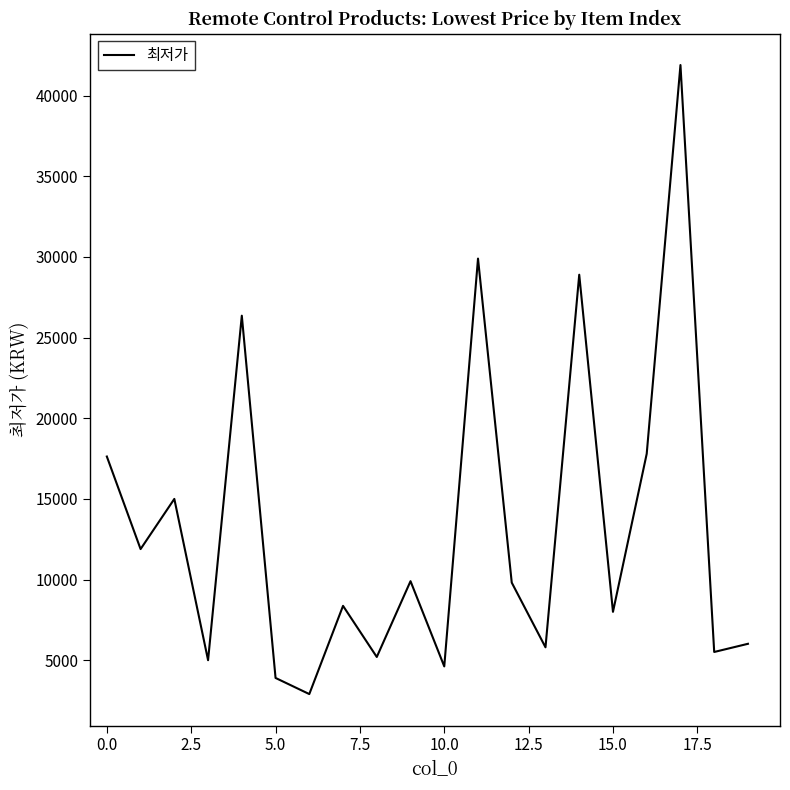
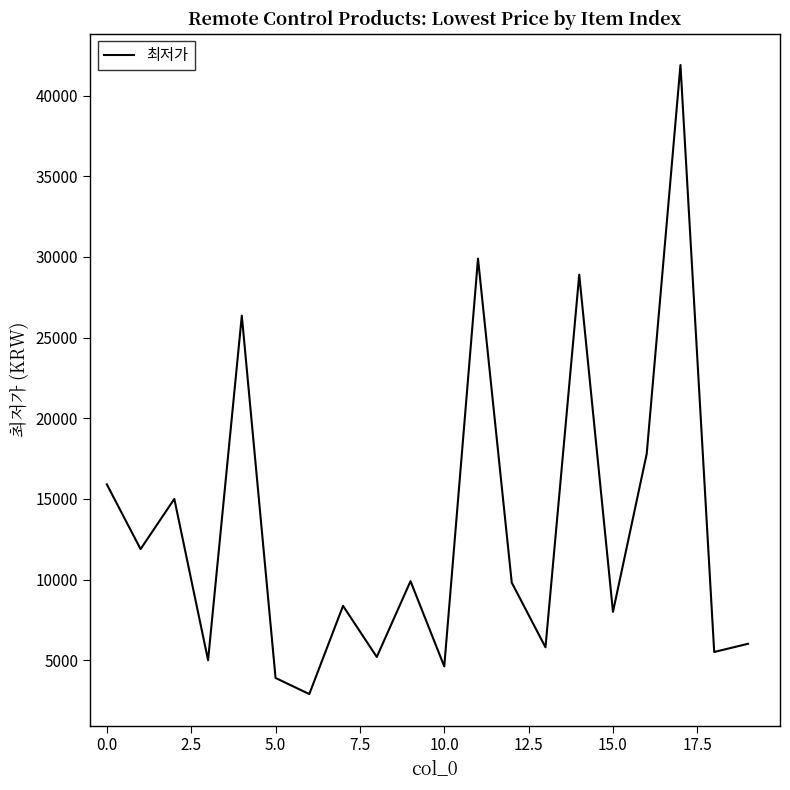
0.0: 17600 -> 15900
